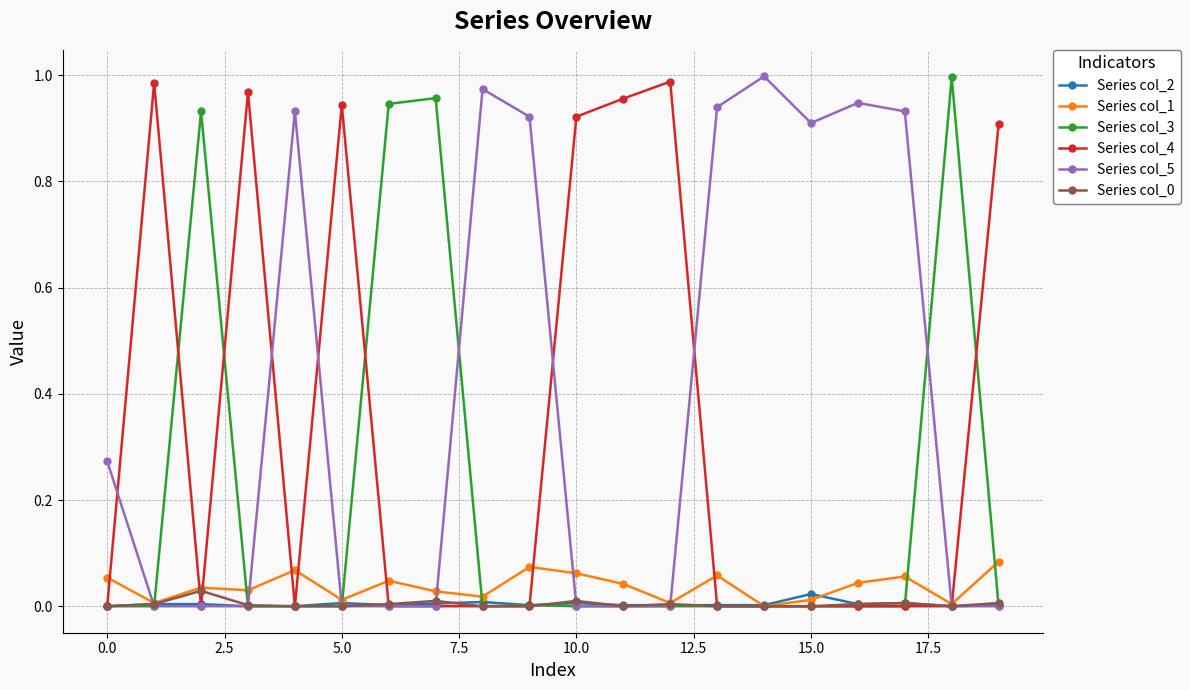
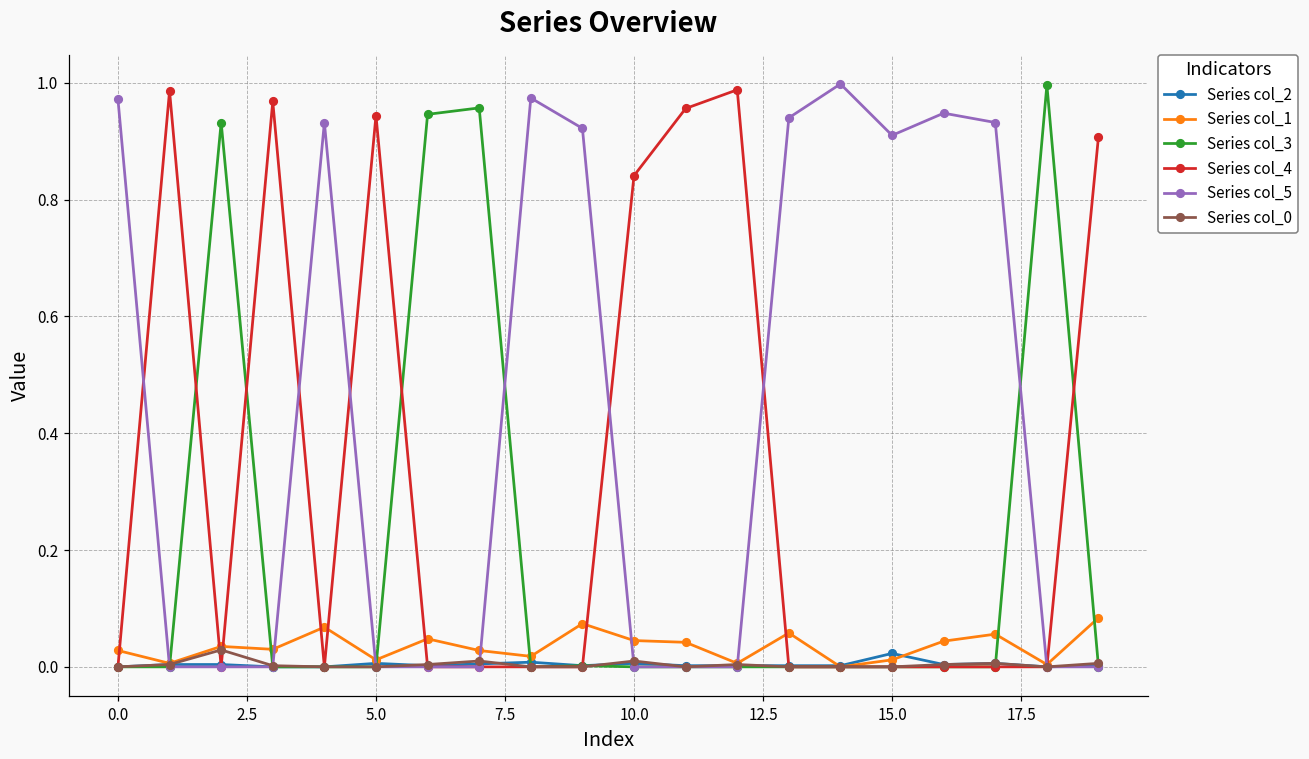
Series col_1, 0.0: 0.05 -> 0.03
Series col_5, 0.0: 0.27 -> 0.97
Series col_1, 10.0: 0.06 -> 0.05
Series col_4, 10.0: 0.92 -> 0.84
